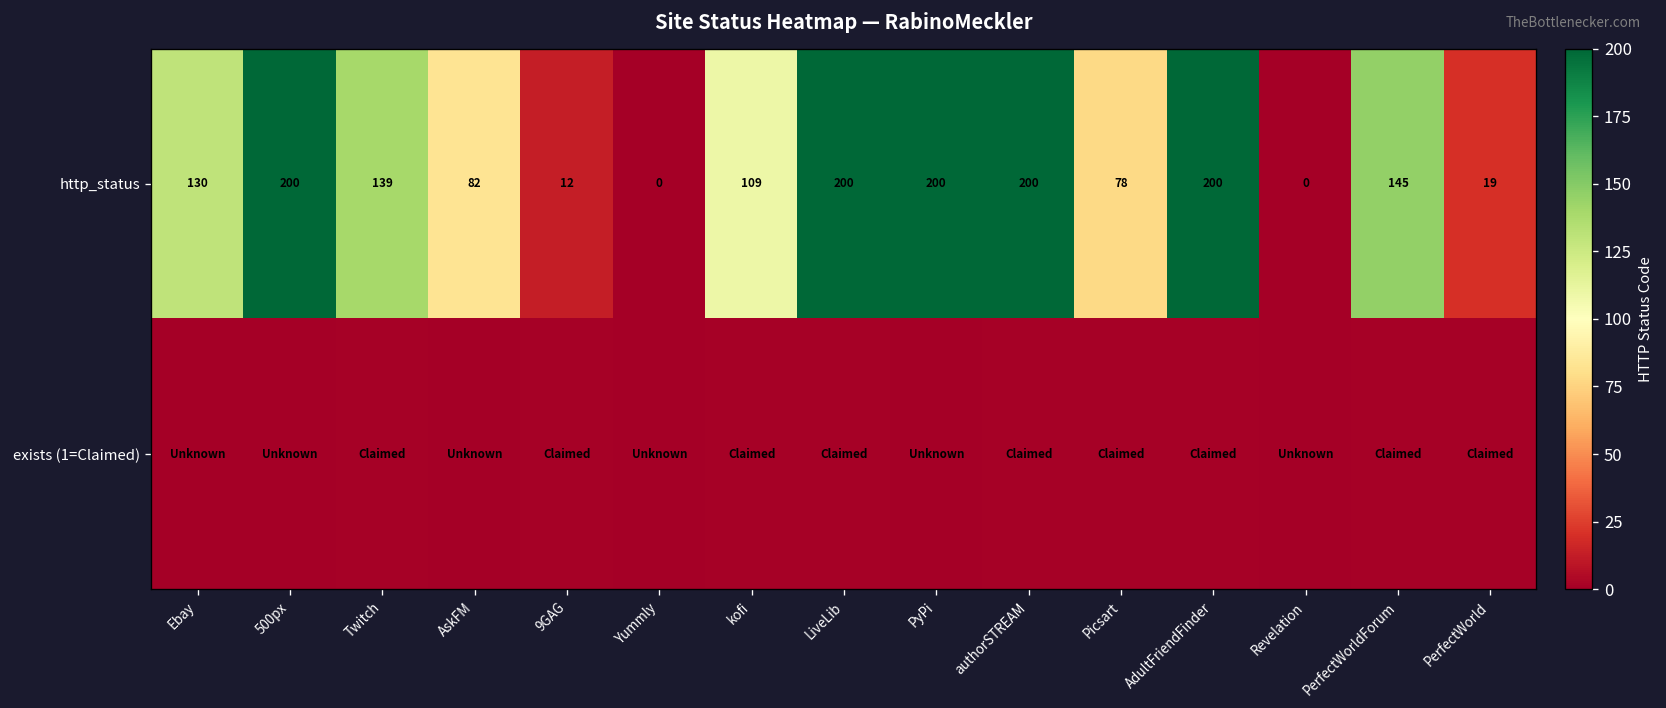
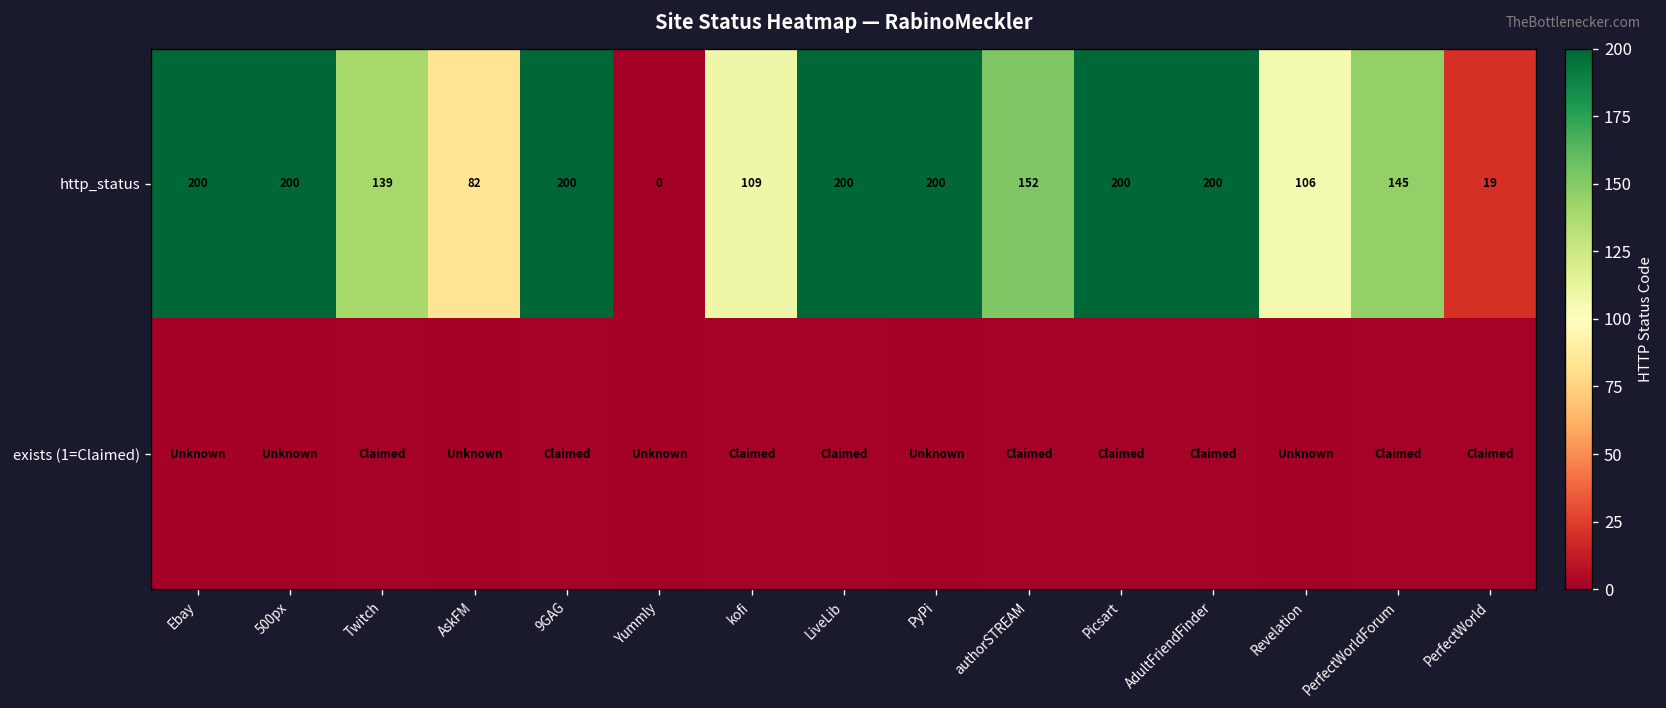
http_status, Ebay: 130 -> 200
http_status, 9GAG: 12 -> 200
http_status, authorSTREAM: 200 -> 152
http_status, Picsart: 78 -> 200
http_status, Revelation: 0 -> 106
